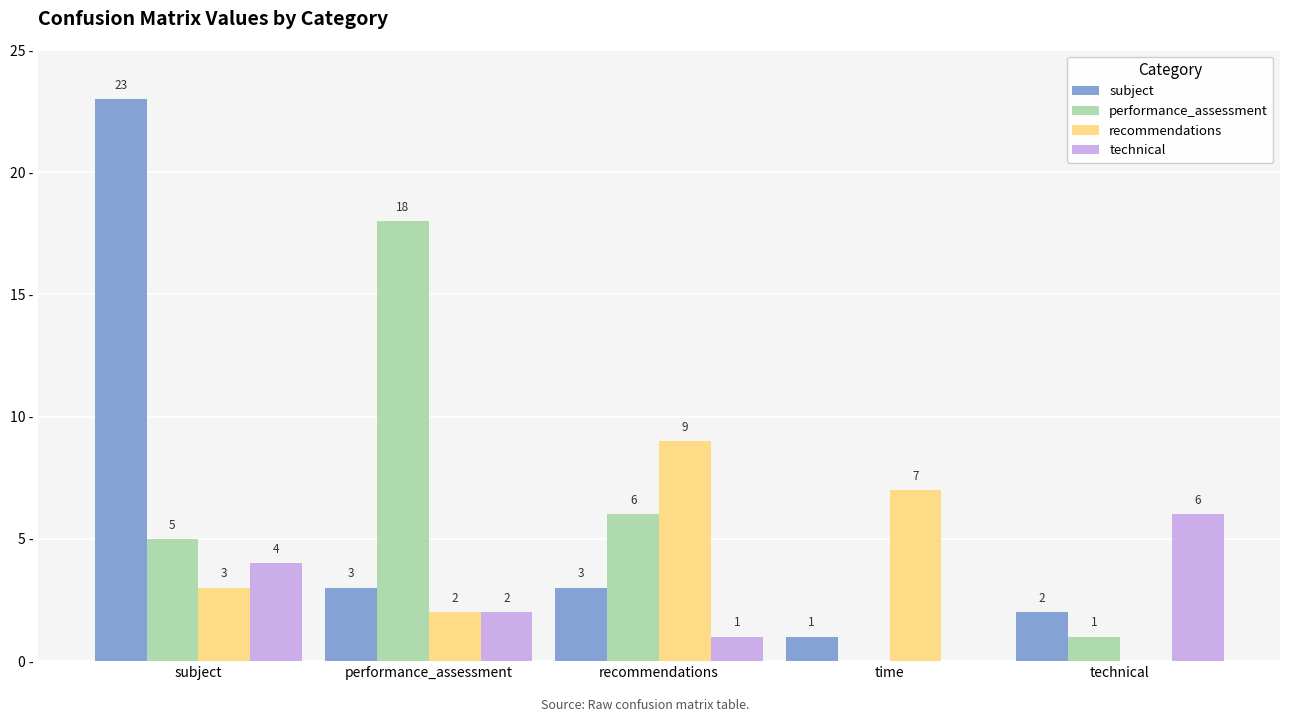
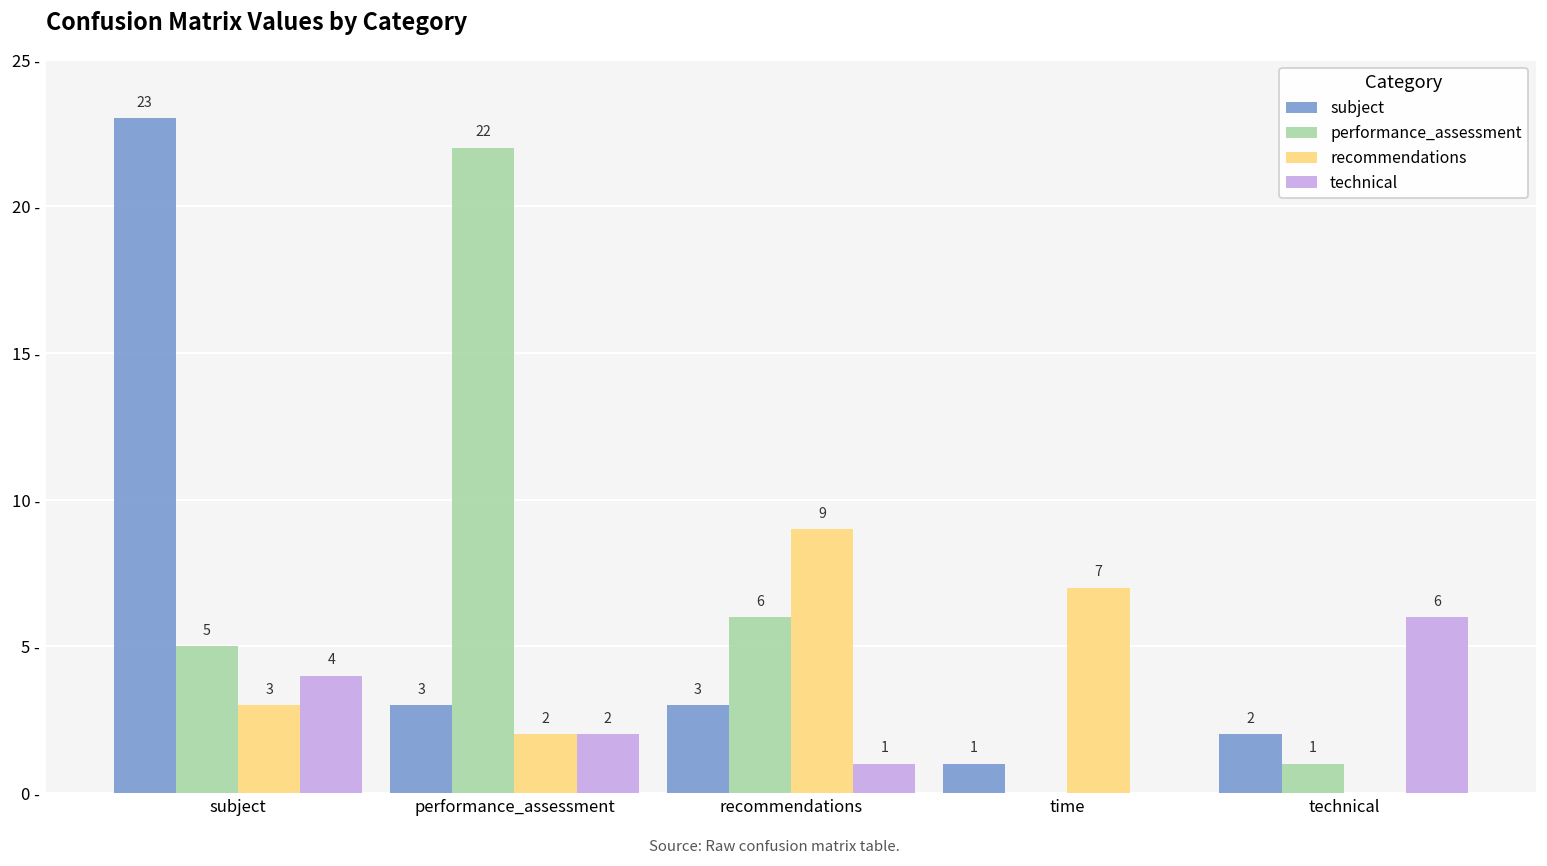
performance_assessment, performance_assessment: 18 -> 22
